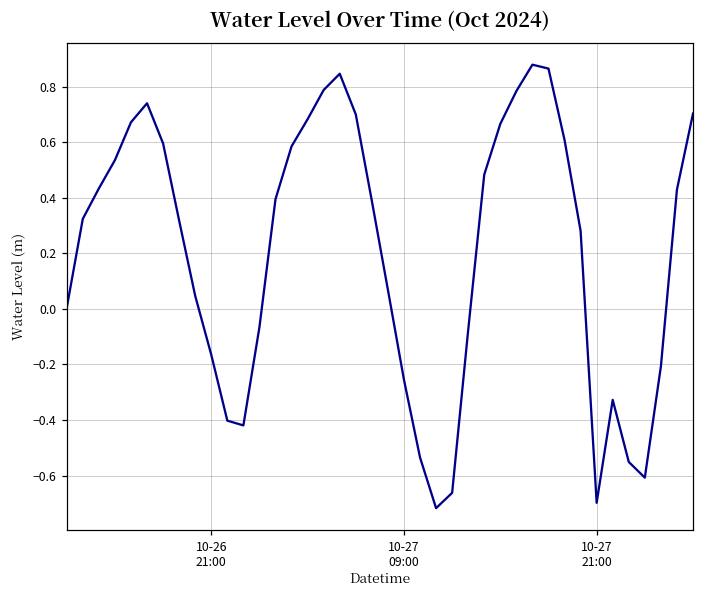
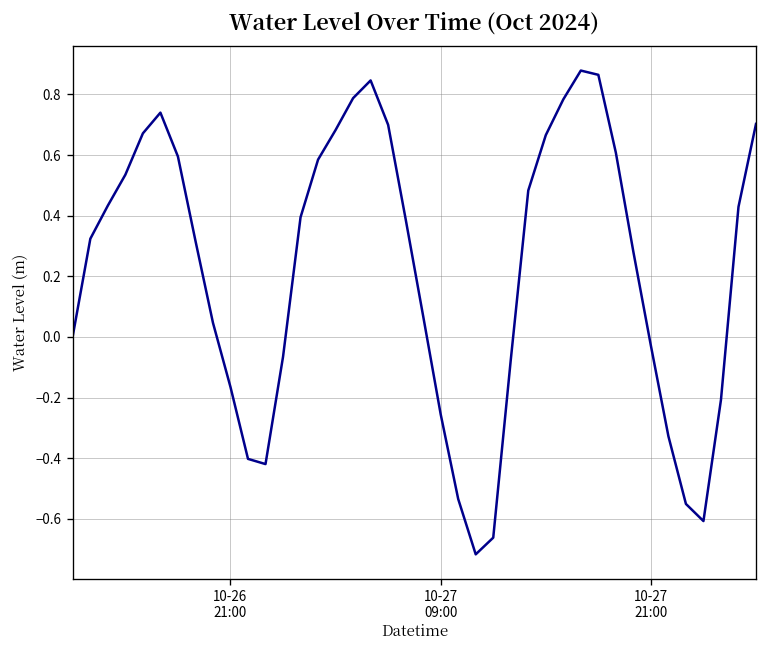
10-27 21:00: -0.70 -> -0.03
